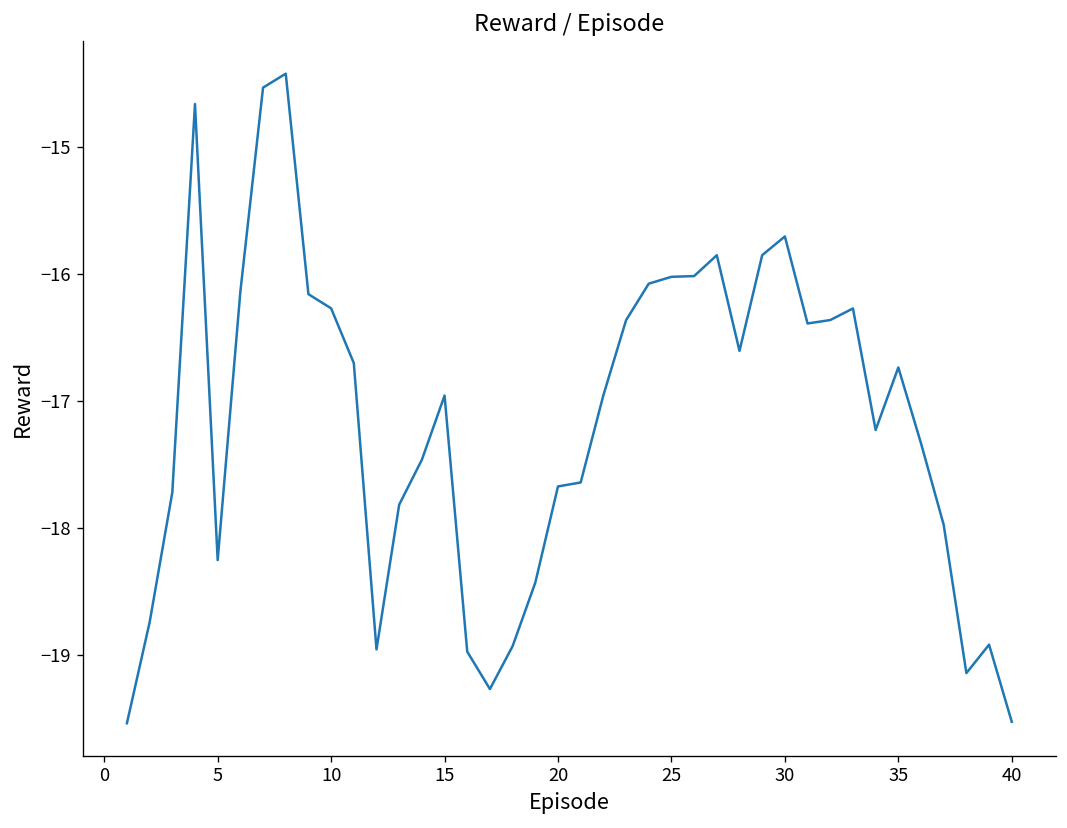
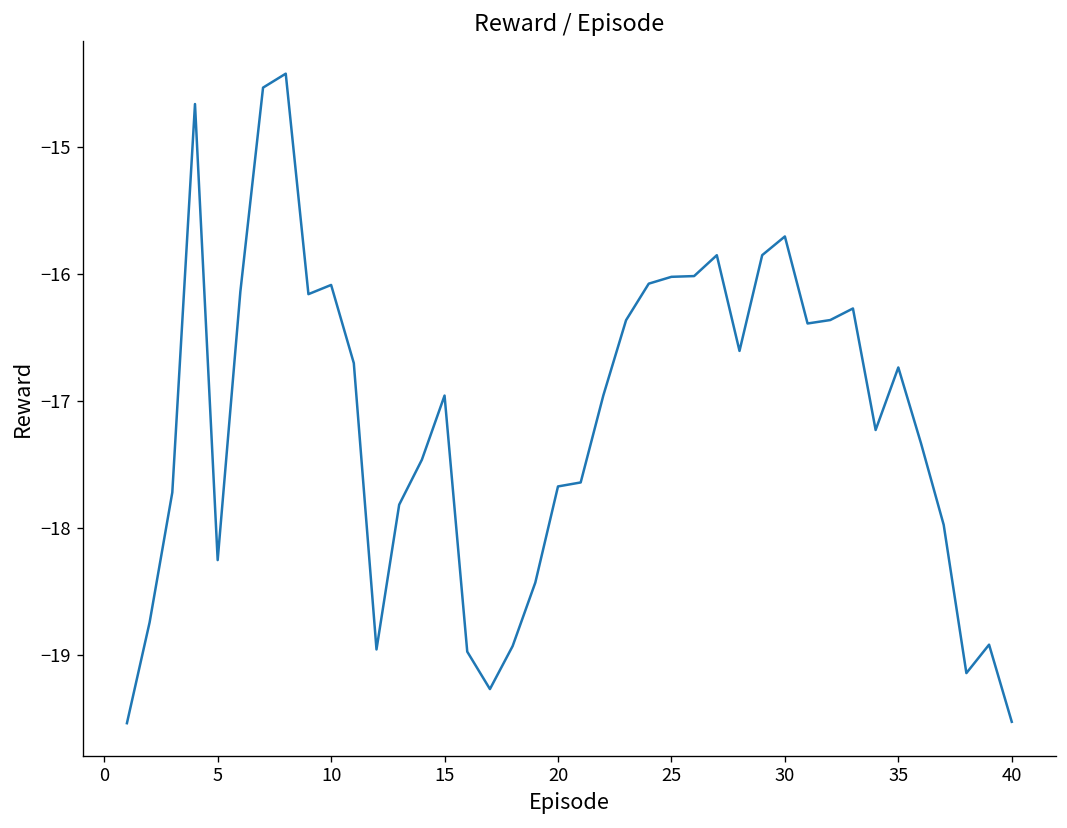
10: -16.27 -> -16.09
